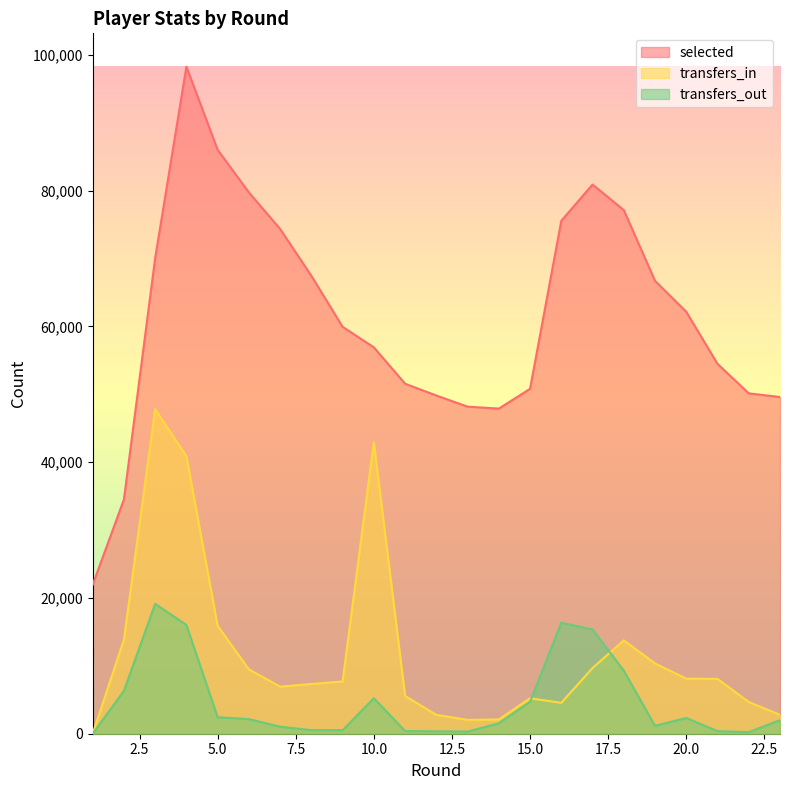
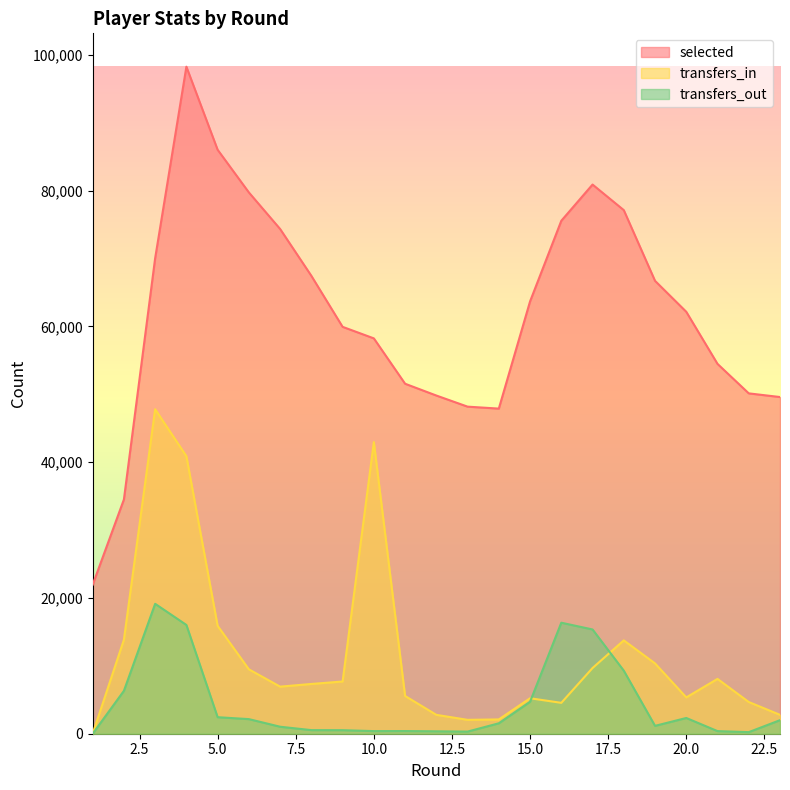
selected, 10.0: 57,000 -> 58,000
transfers_out, 10.0: 5,000 -> 0
selected, 15.0: 51,000 -> 64,000
transfers_in, 20.0: 8,000 -> 5,000
